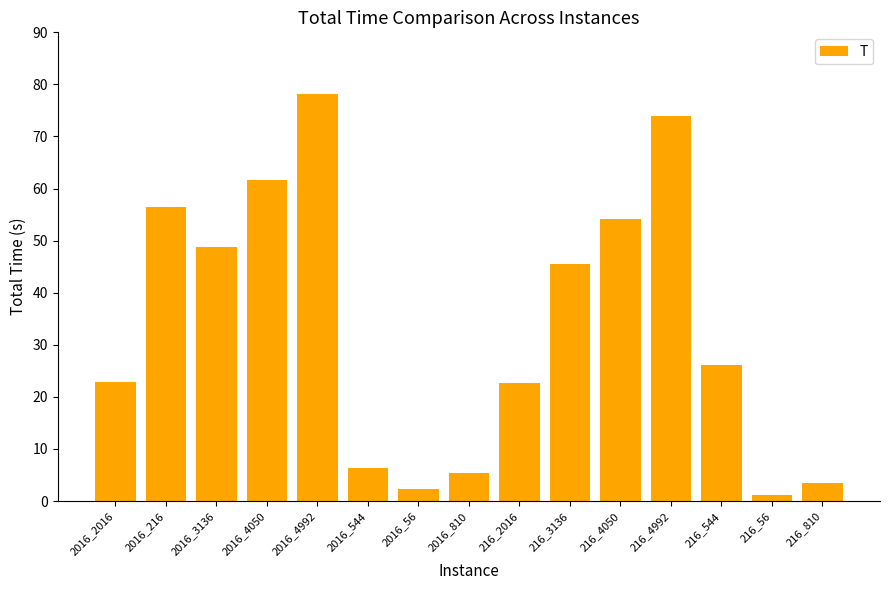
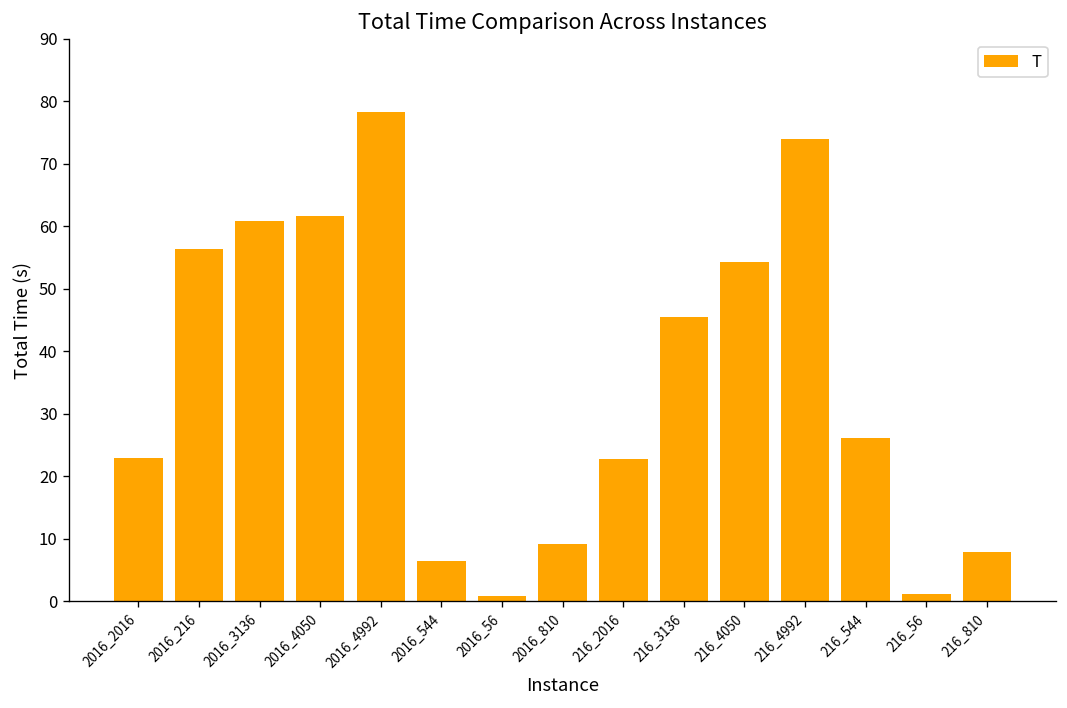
2016_3136: 49 -> 61
2016_56: 2 -> 1
2016_810: 5 -> 9
216_810: 4 -> 8
